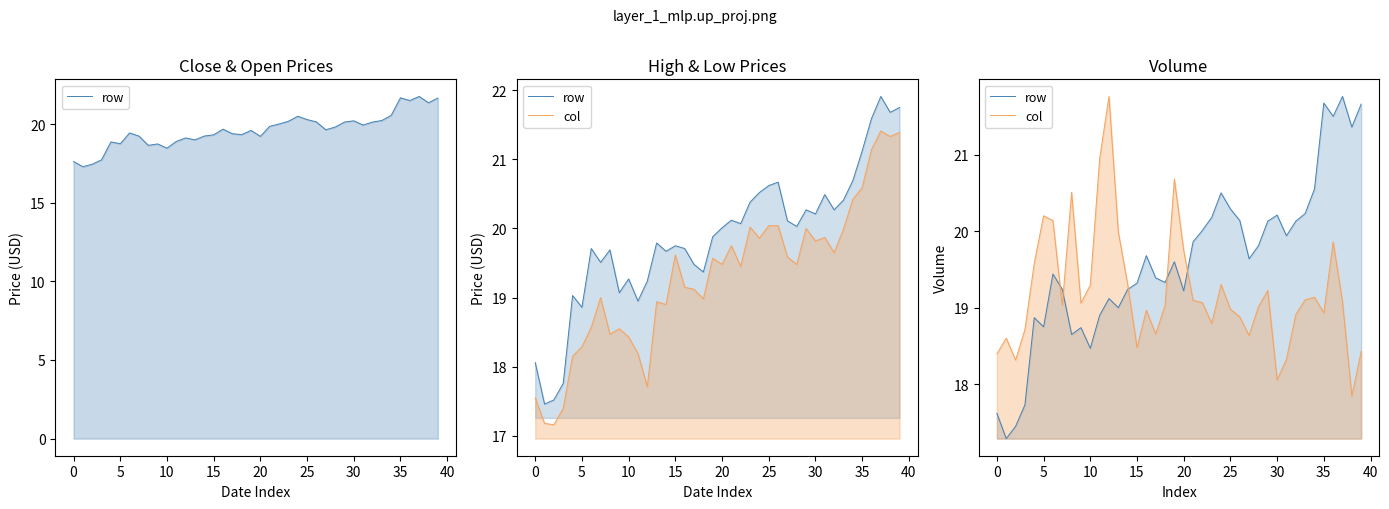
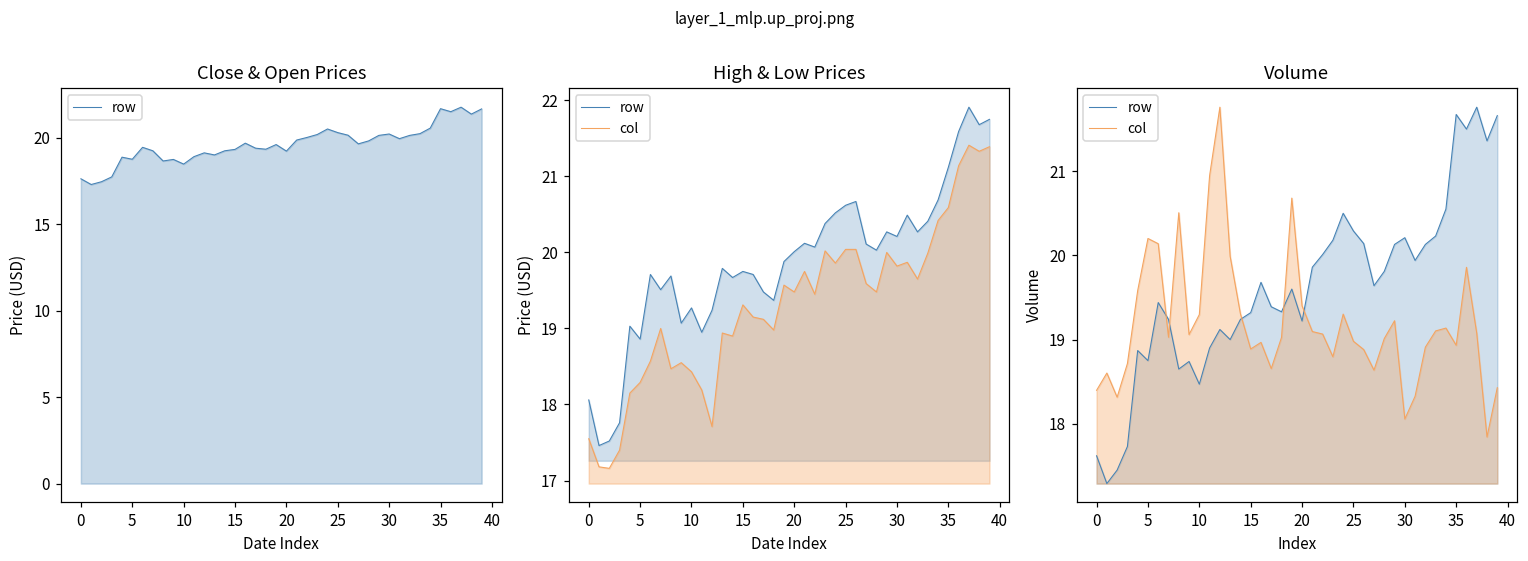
High & Low Prices, col, 15: 19.6 -> 19.3
Volume, col, 15: 18.5 -> 18.9
Volume, col, 20: 19.7 -> 19.4
